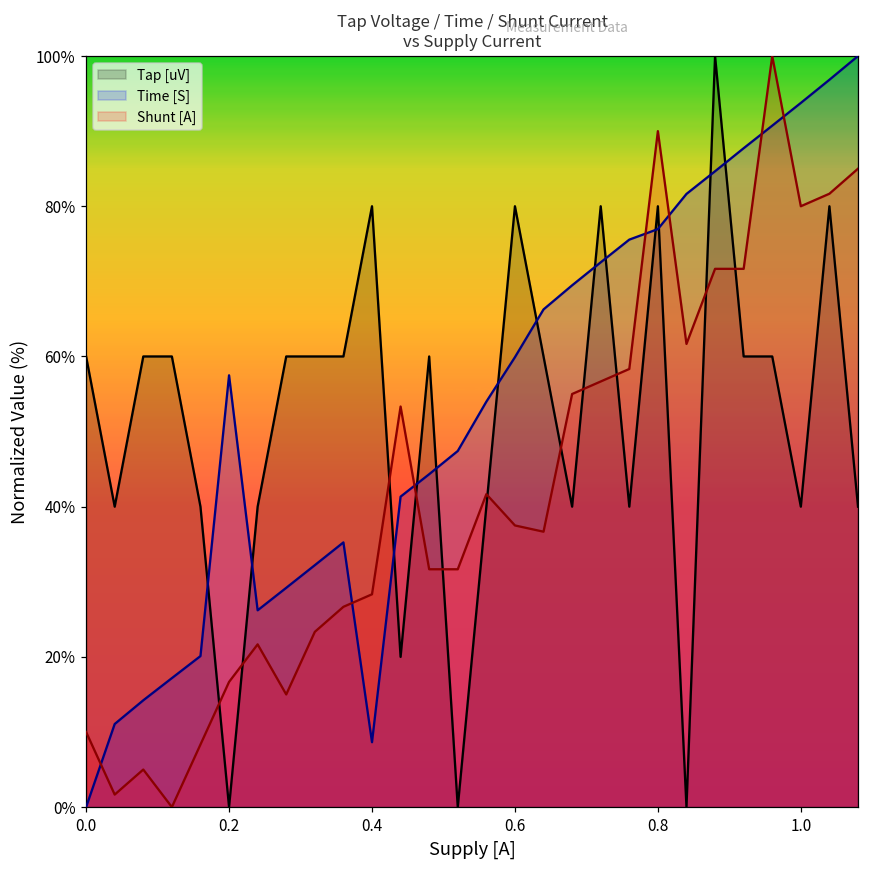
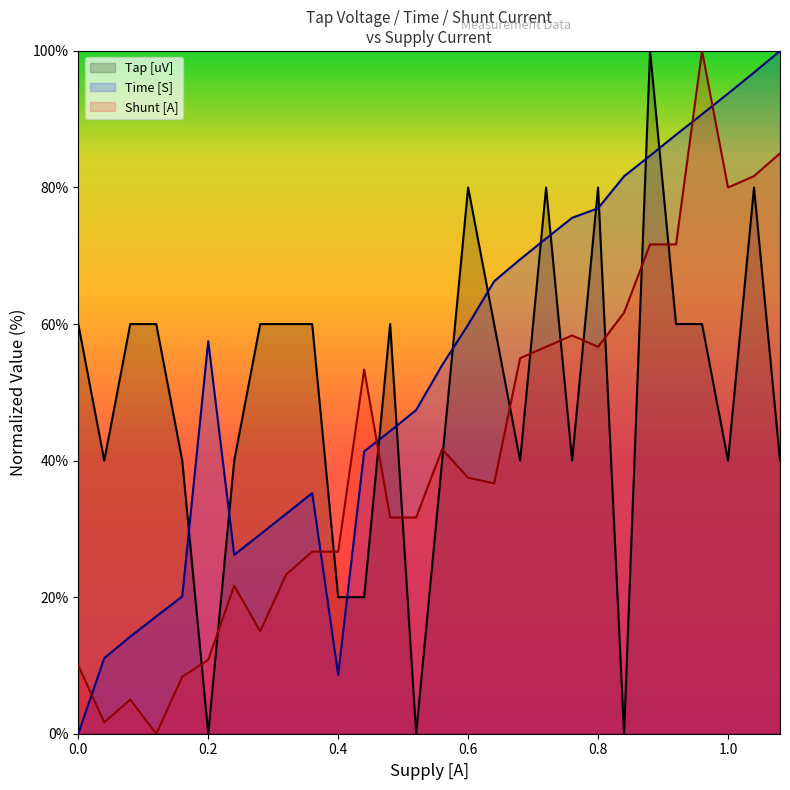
Shunt [A], 0.2: 17% -> 11%
Tap [uV], 0.4: 80% -> 20%
Shunt [A], 0.4: 28% -> 27%
Shunt [A], 0.8: 90% -> 57%
